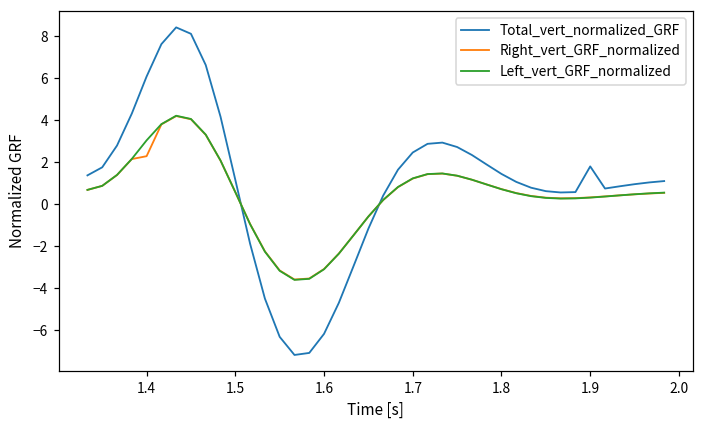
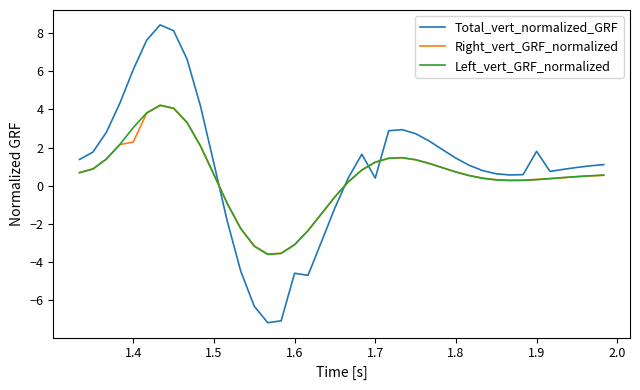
Total_vert_normalized_GRF, 1.6: -6.2 -> -4.6
Total_vert_normalized_GRF, 1.7: 2.5 -> 0.4
